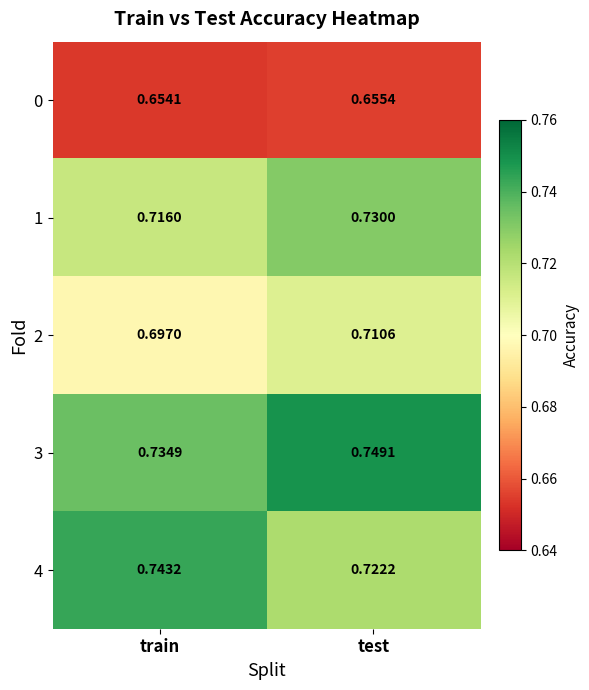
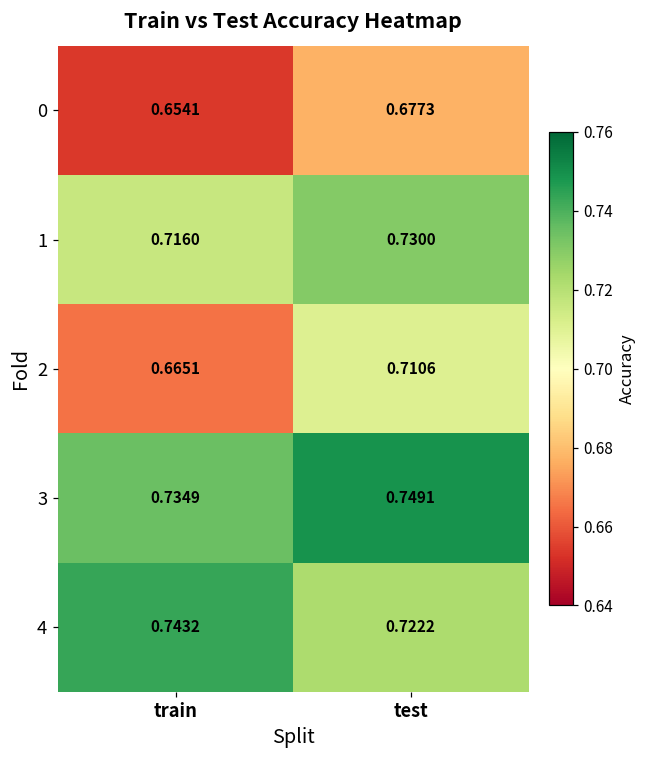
0, test: 0.6554 -> 0.6773
2, train: 0.6970 -> 0.6651
